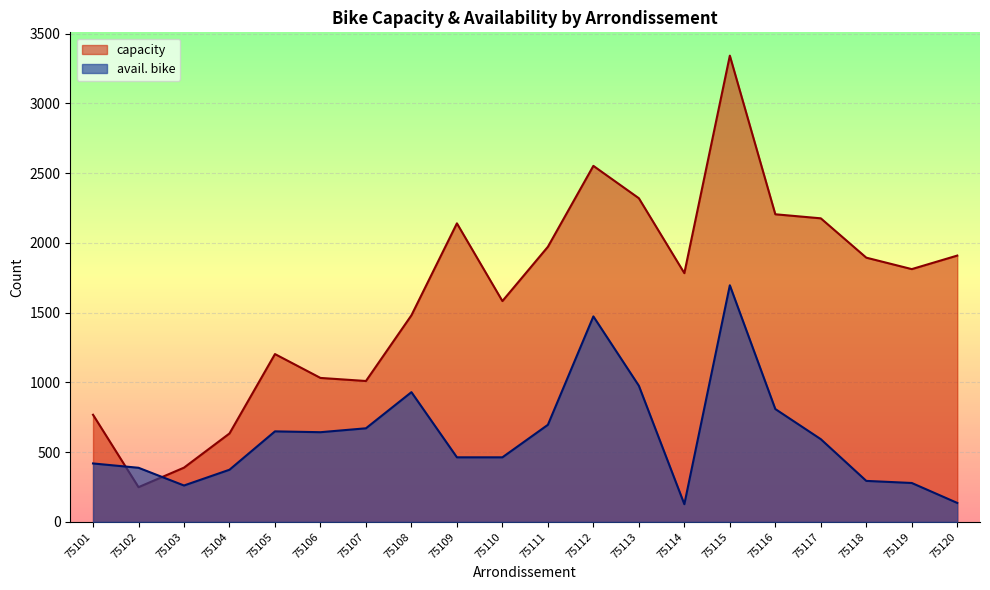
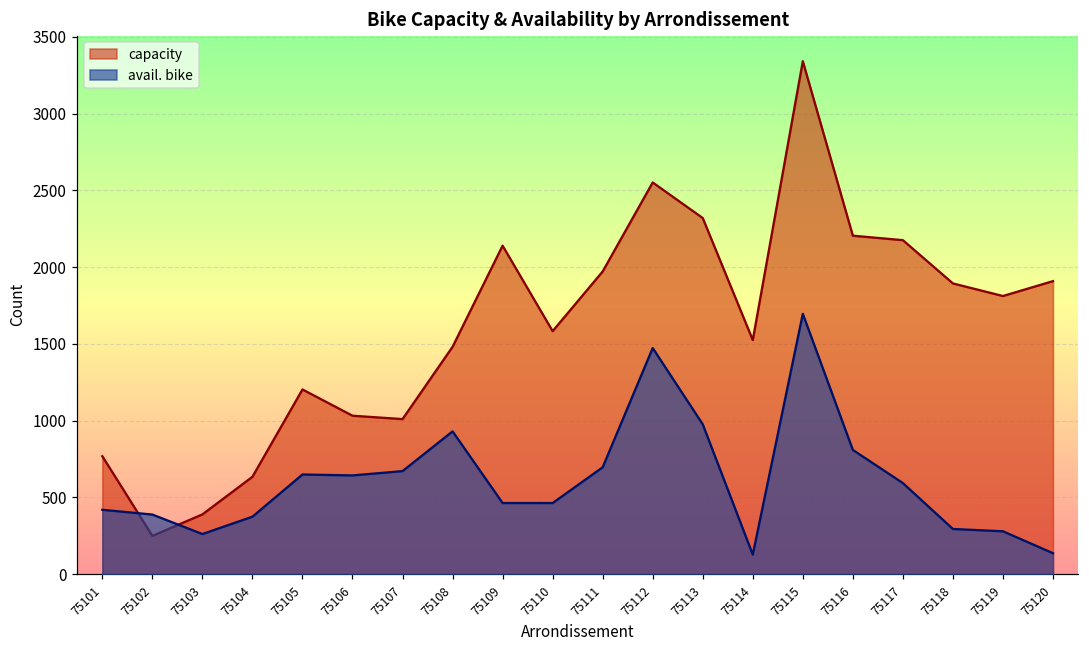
capacity, 75114: 1780 -> 1530
